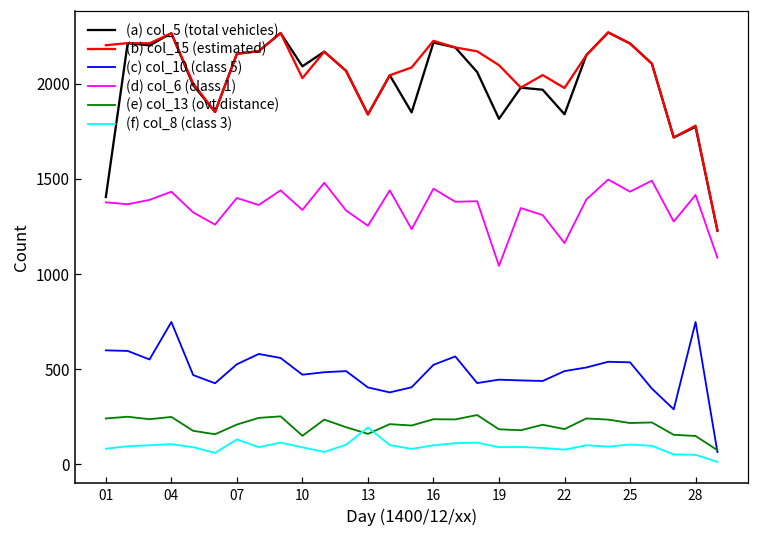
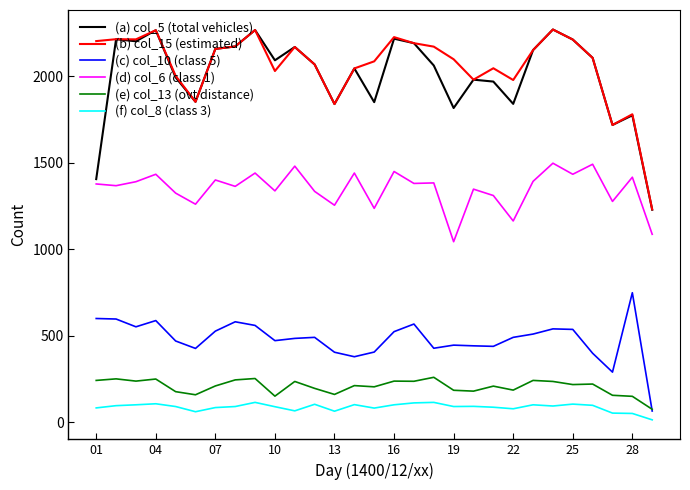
(c) col_10 (class 5), 04: 750 -> 590
(f) col_8 (class 3), 07: 130 -> 80
(f) col_8 (class 3), 13: 190 -> 60
